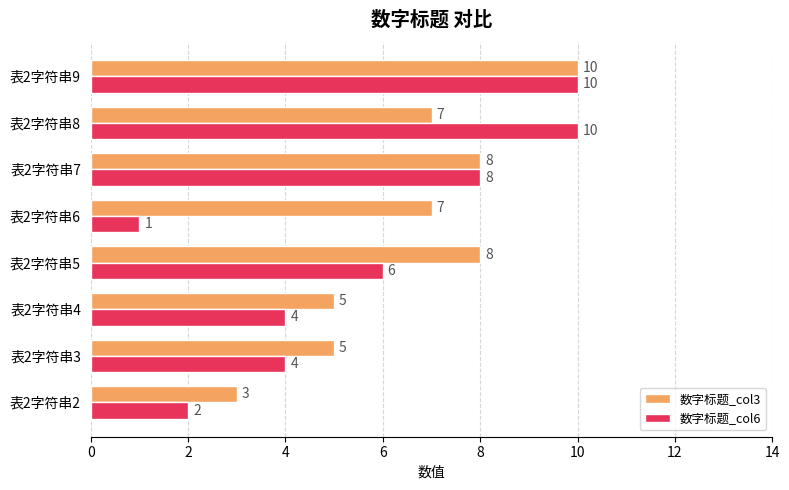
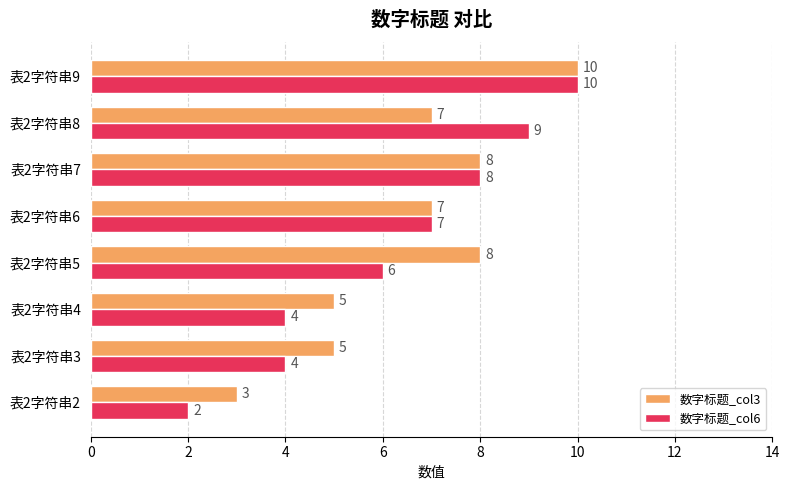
数字标题_col6, 表2字符串8: 10 -> 9
数字标题_col6, 表2字符串6: 1 -> 7
